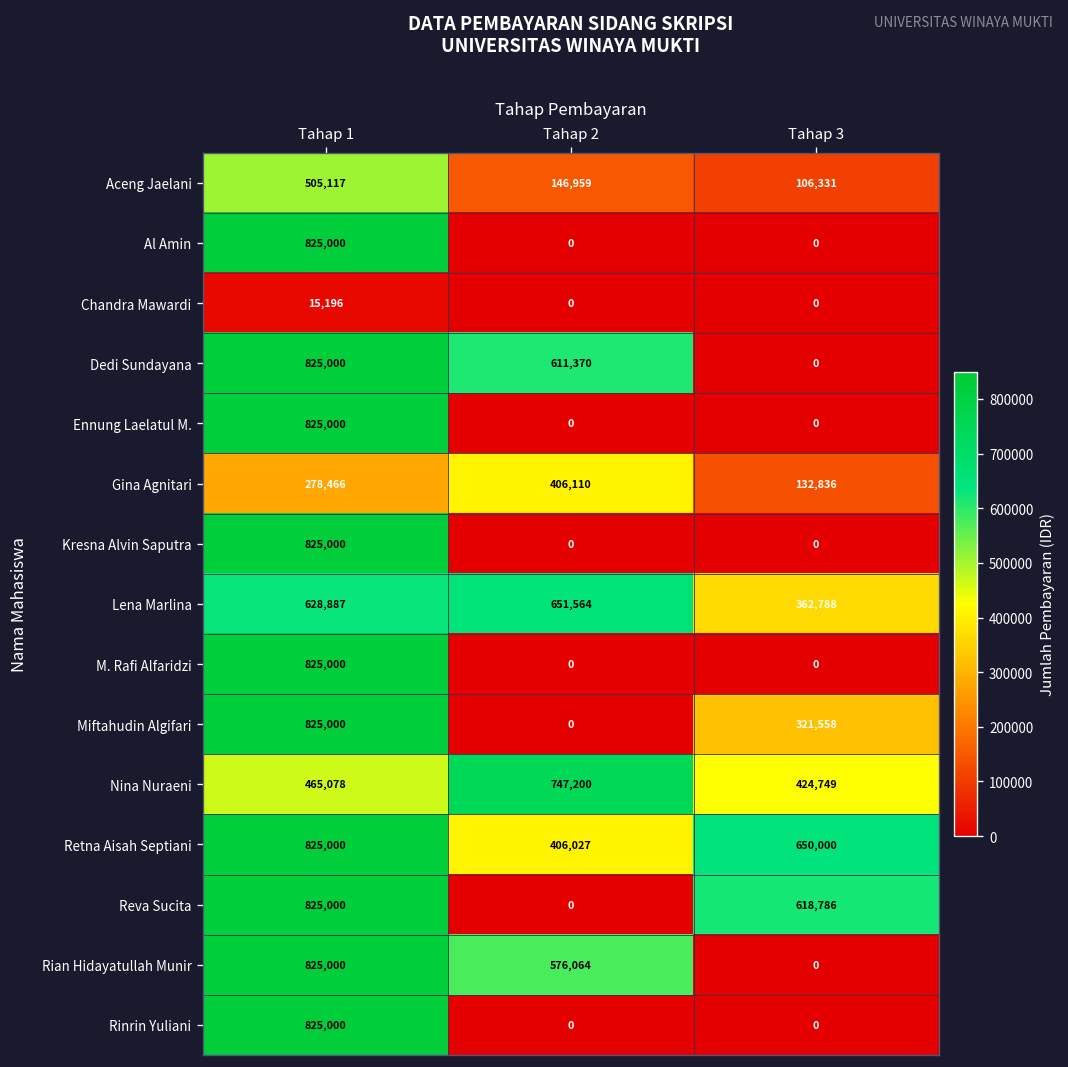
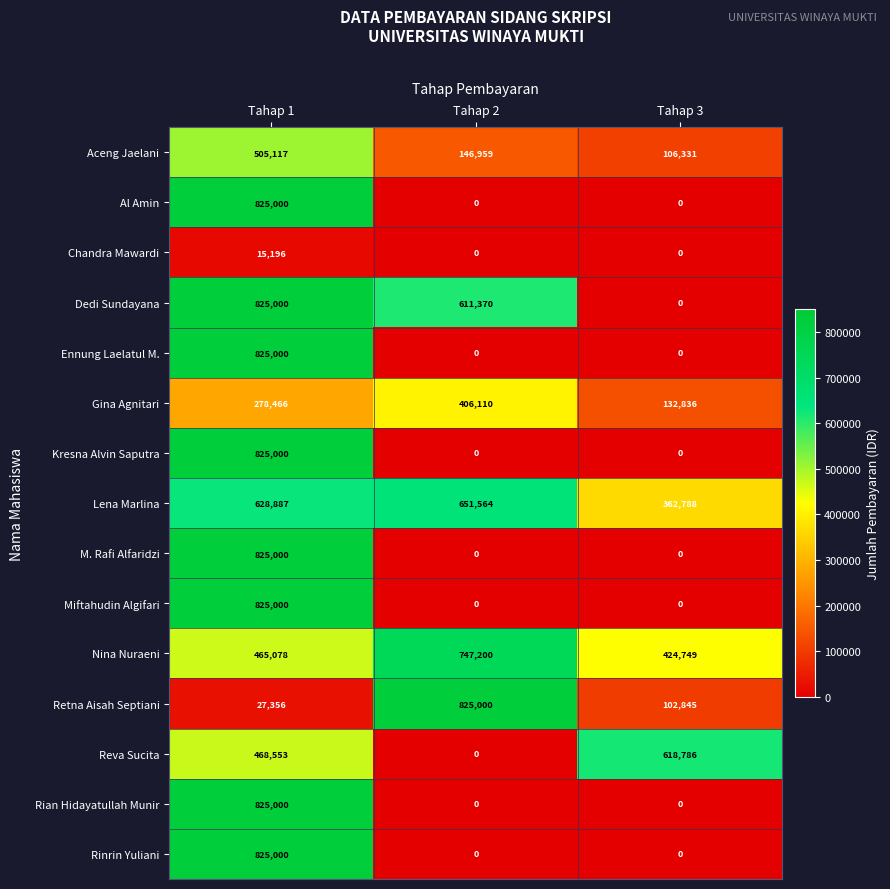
Miftahudin Algifari, Tahap 3: 321,558 -> 0
Retna Aisah Septiani, Tahap 1: 825,000 -> 27,356
Retna Aisah Septiani, Tahap 2: 406,027 -> 825,000
Retna Aisah Septiani, Tahap 3: 650,000 -> 102,845
Reva Sucita, Tahap 1: 825,000 -> 468,553
Rian Hidayatullah Munir, Tahap 2: 576,064 -> 0
